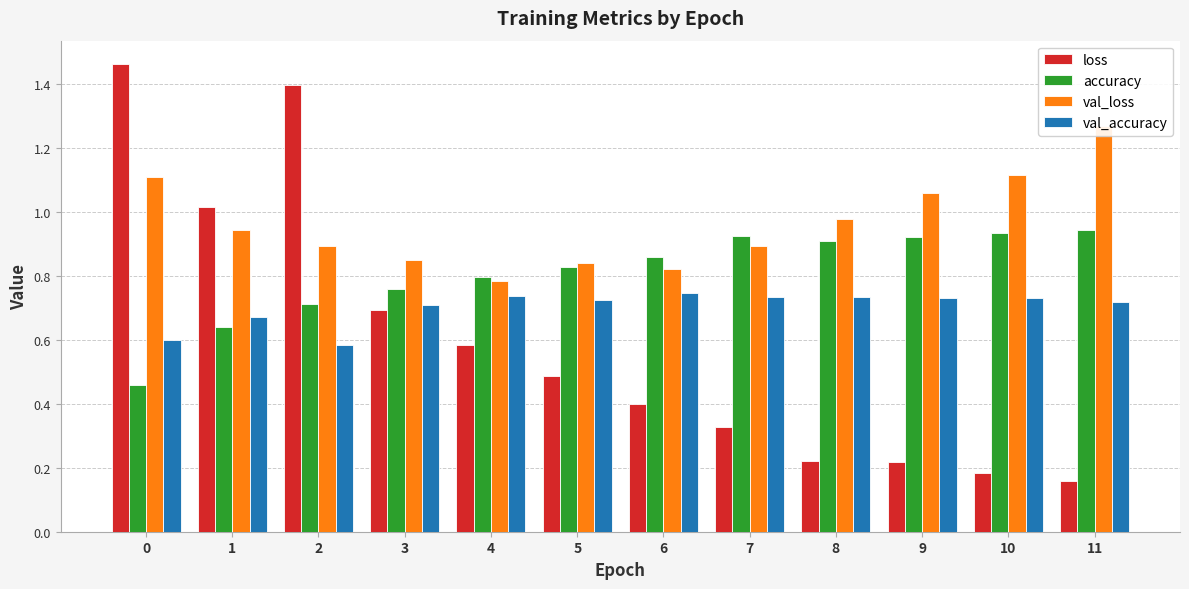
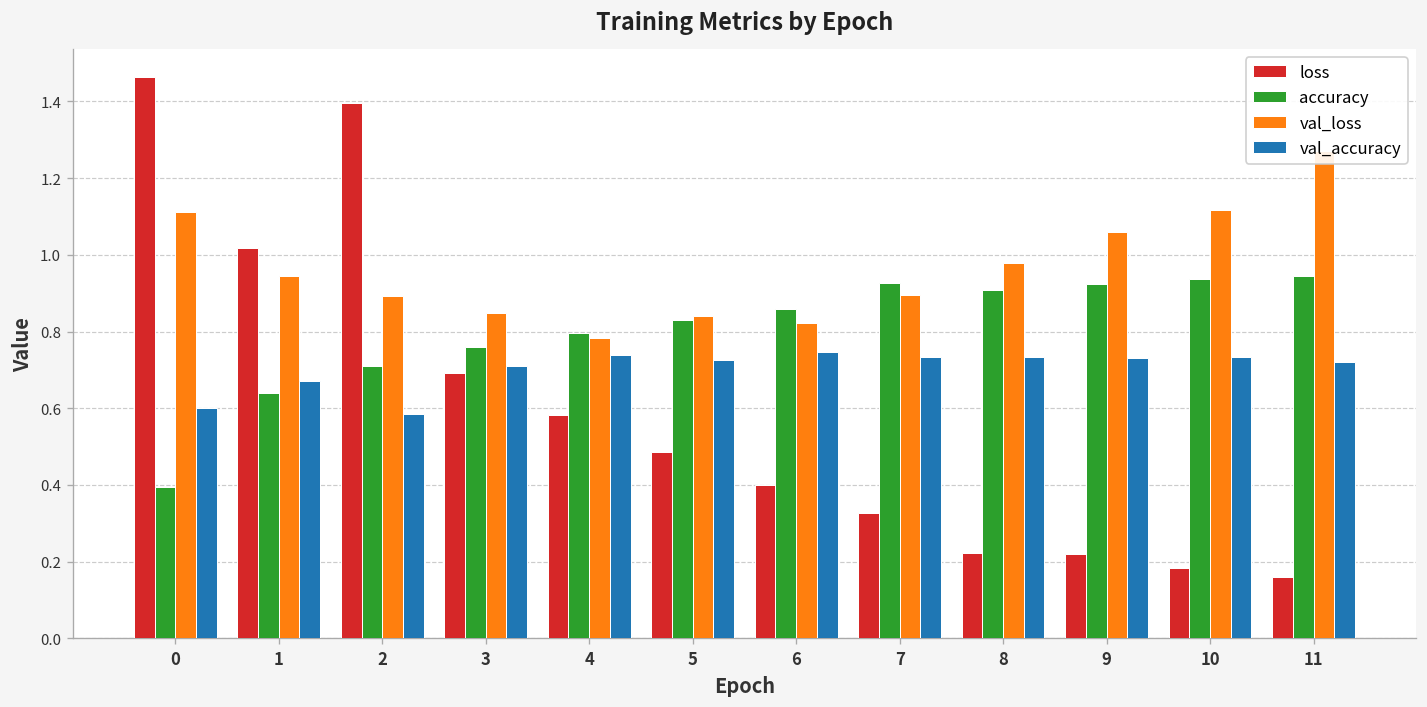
accuracy, 0: 0.46 -> 0.39
